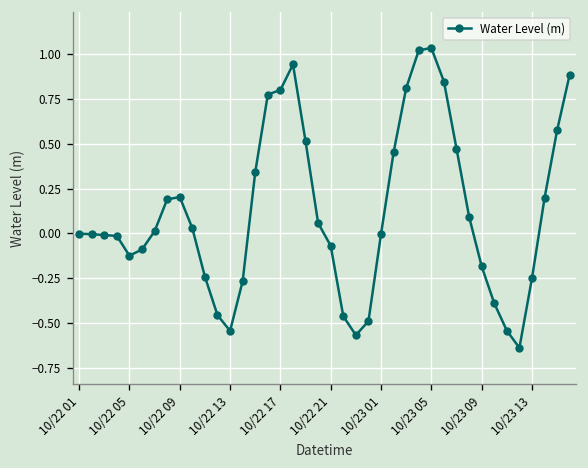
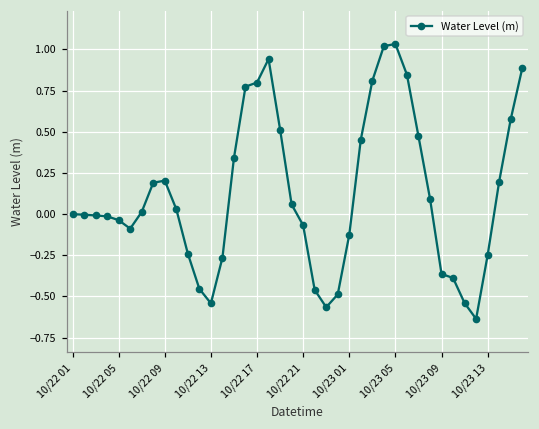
10/22 05: -0.12 -> -0.04
10/23 01: 0.00 -> -0.13
10/23 09: -0.18 -> -0.36
